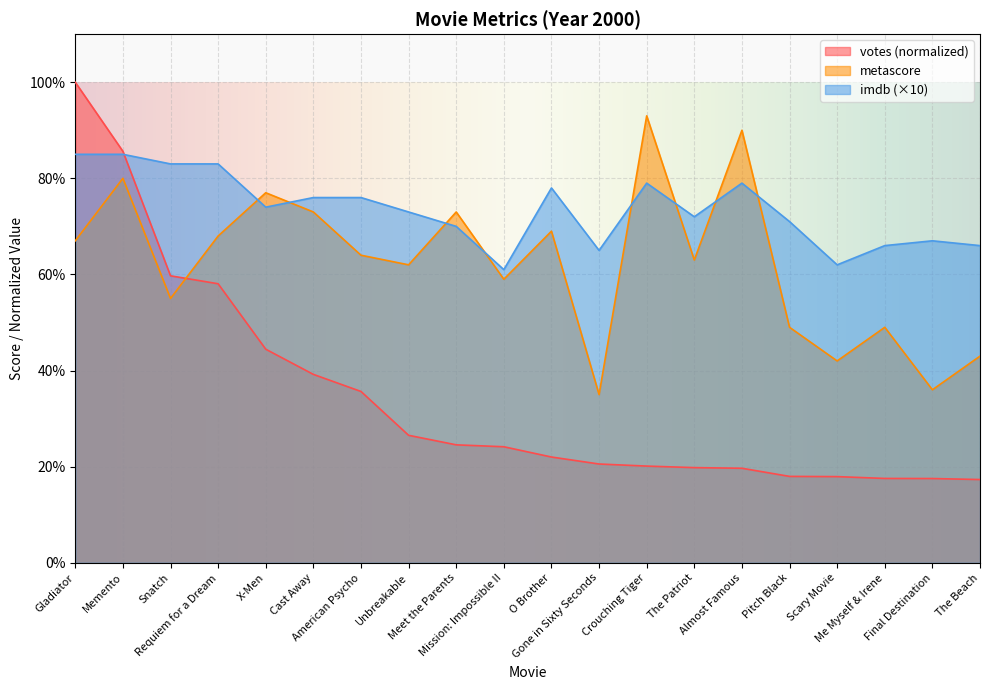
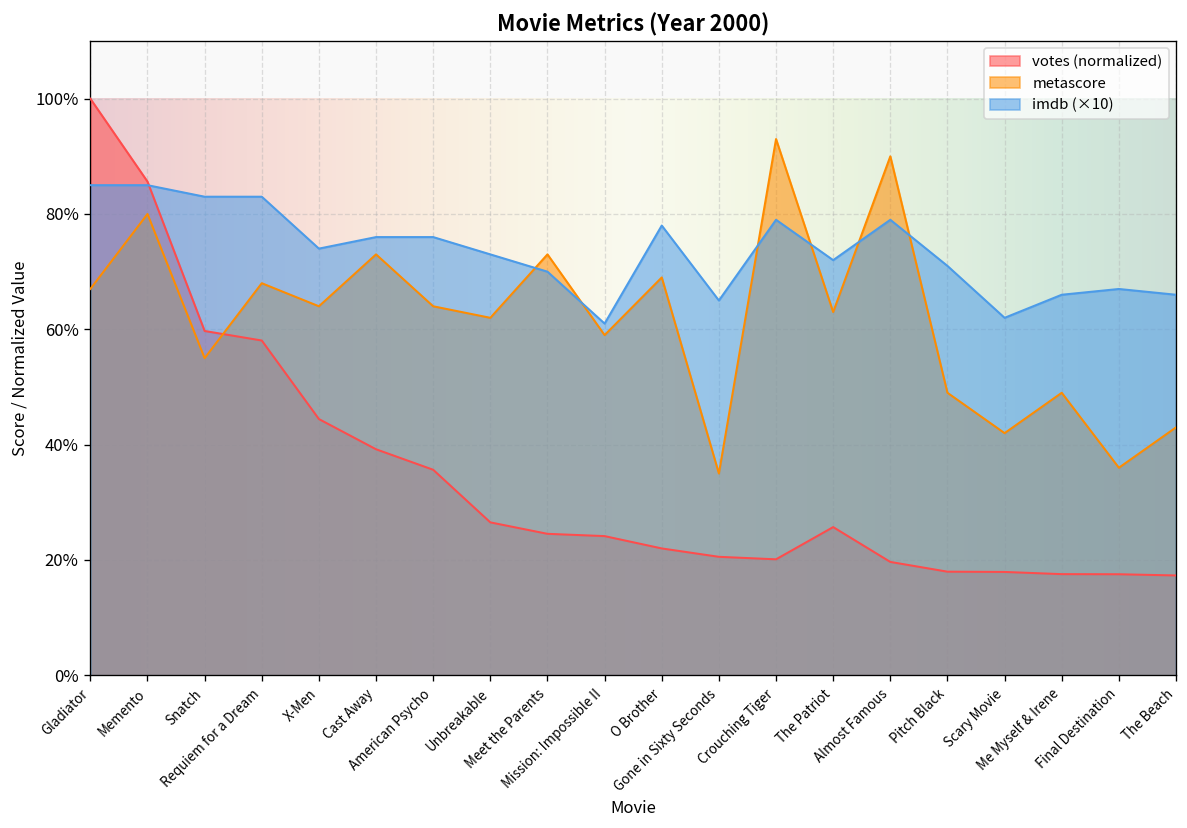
metascore, X-Men: 77% -> 64%
votes (normalized), The Patriot: 20% -> 26%
